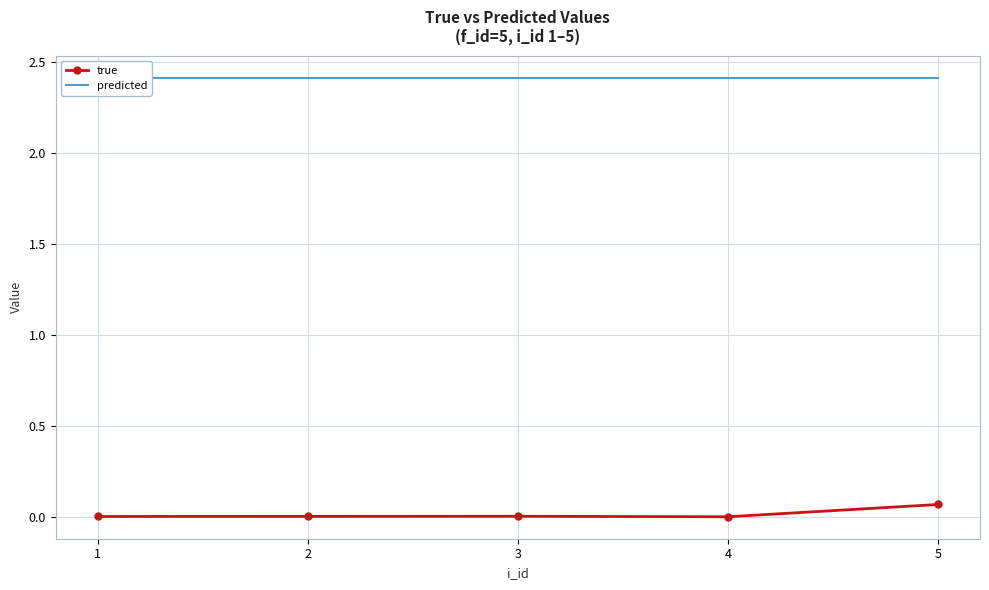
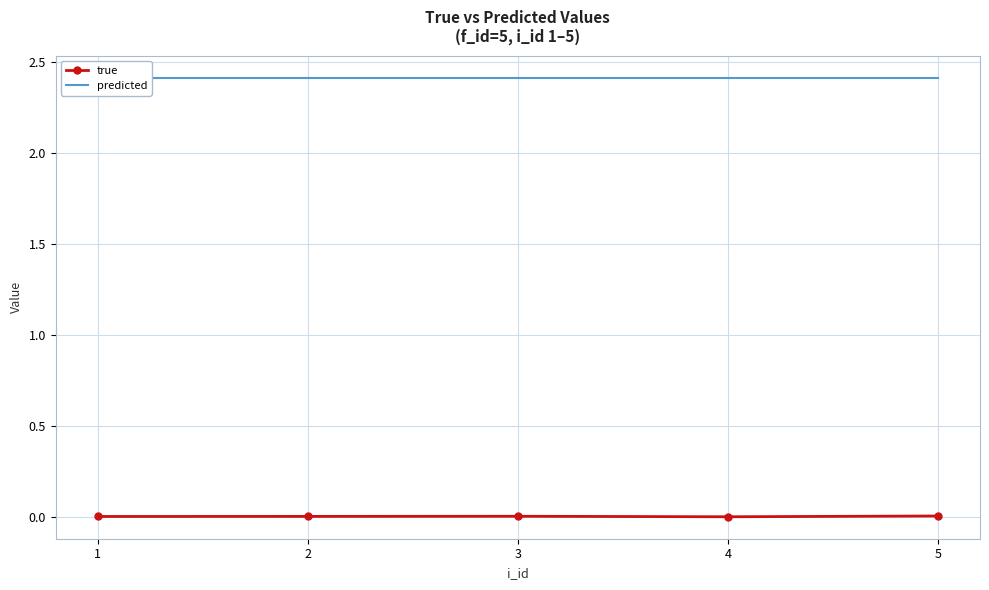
true, 5: 0.07 -> 0.01
